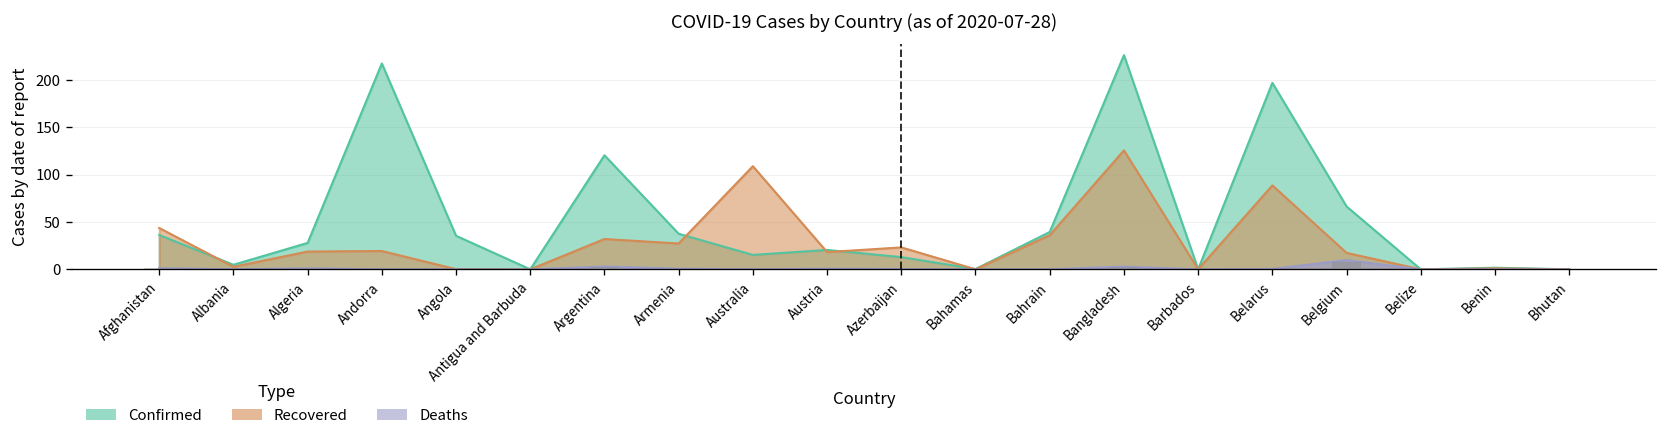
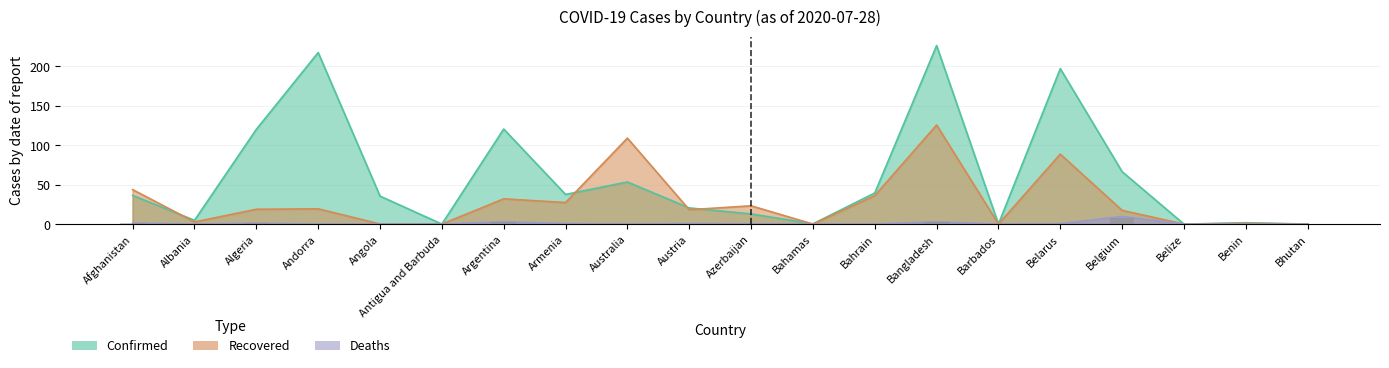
Confirmed, Algeria: 30 -> 120
Confirmed, Australia: 20 -> 50
